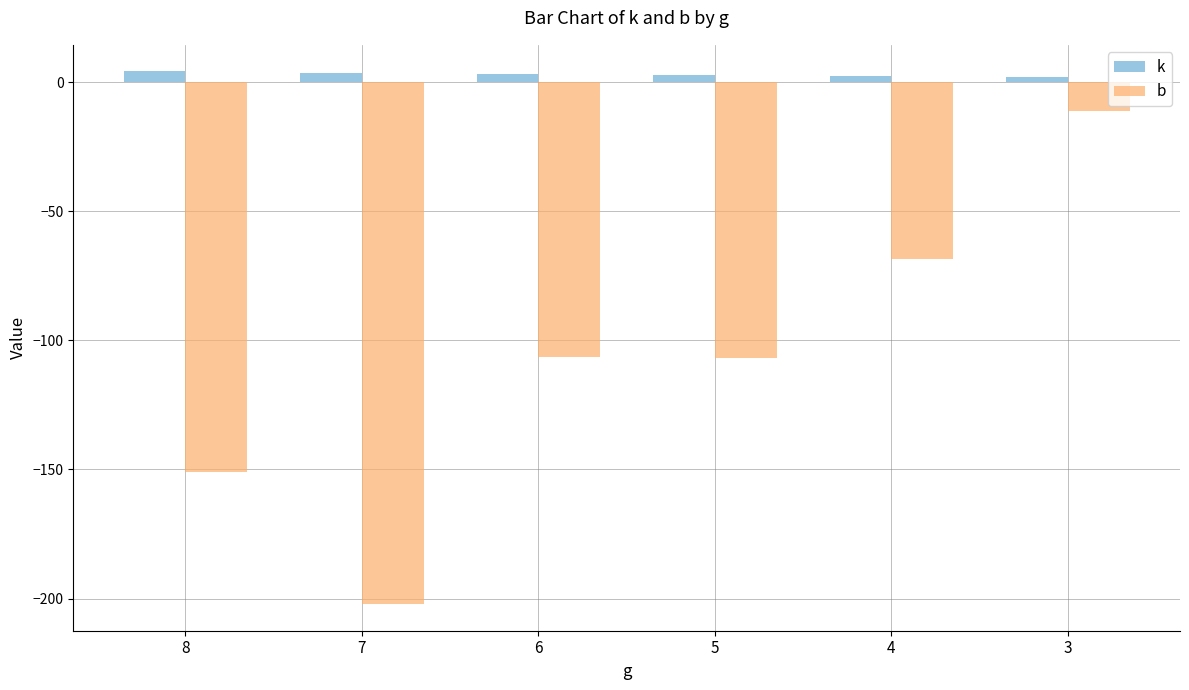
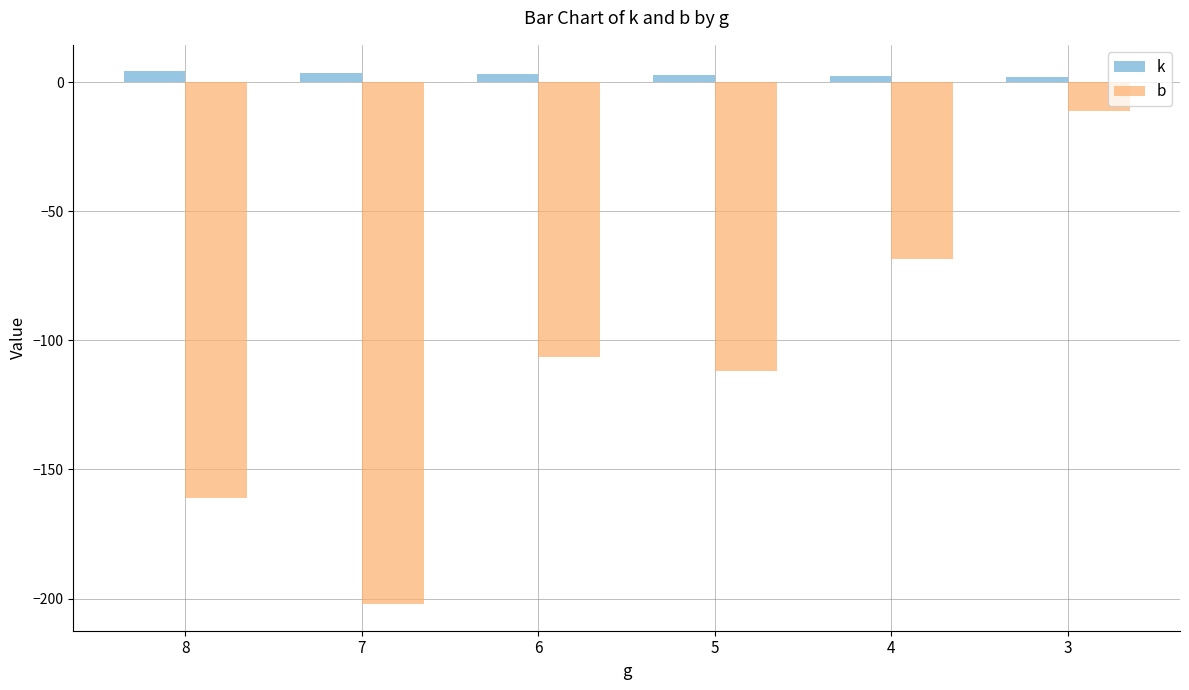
b, 8: -151 -> -161
b, 5: -107 -> -112
